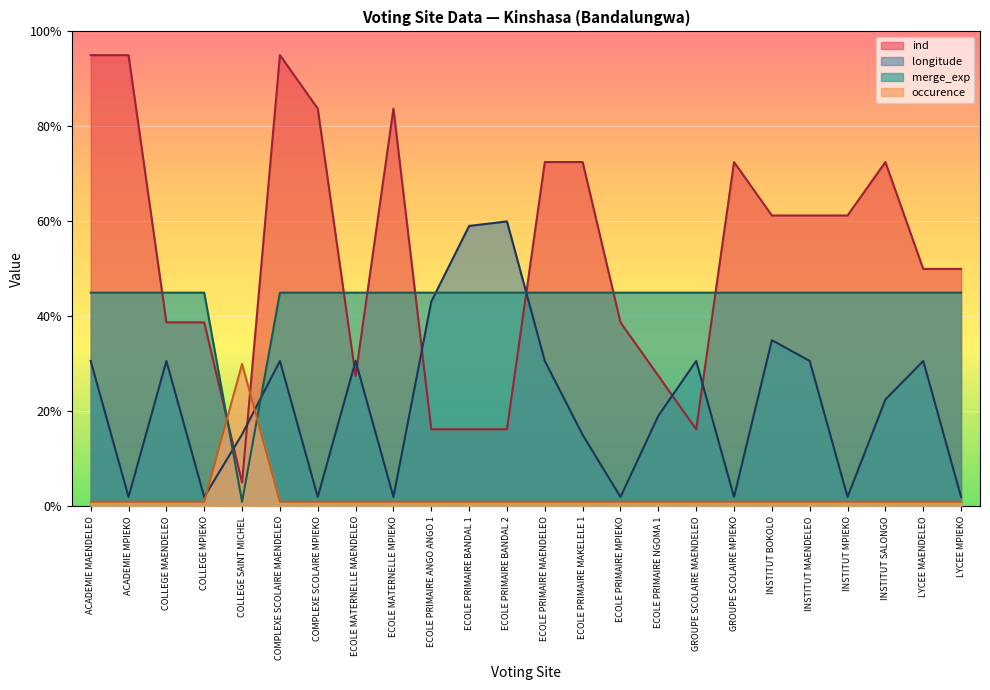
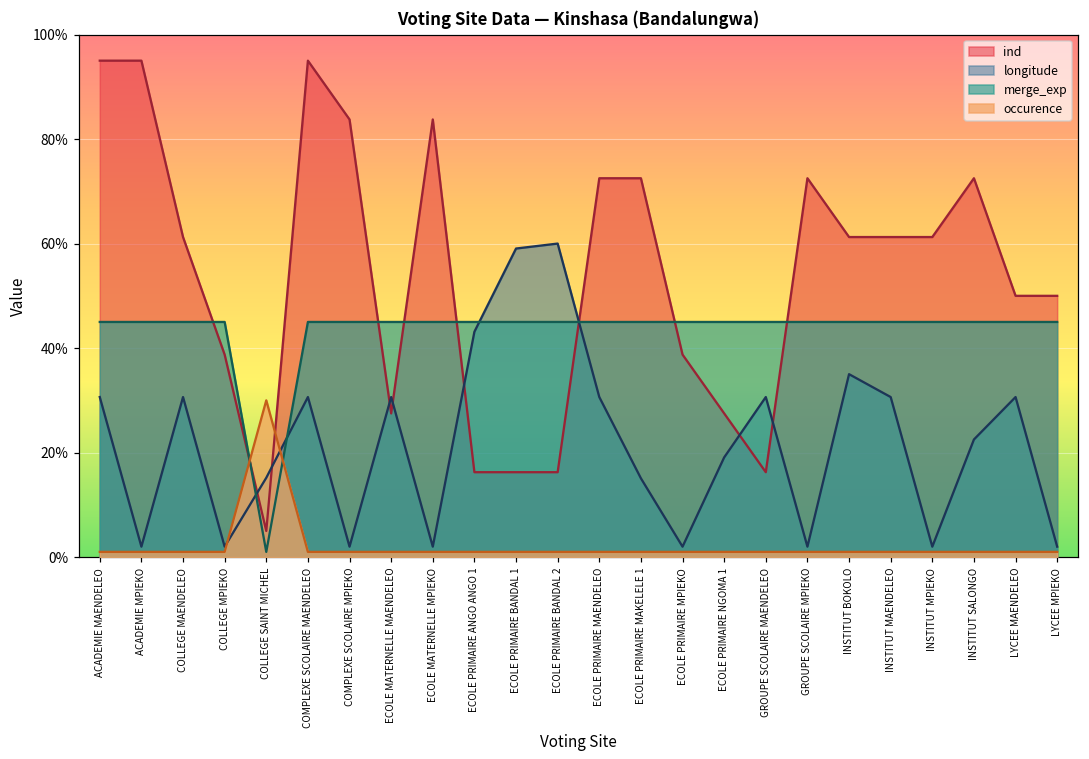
ind, COLLEGE MAENDELEO: 39% -> 61%
